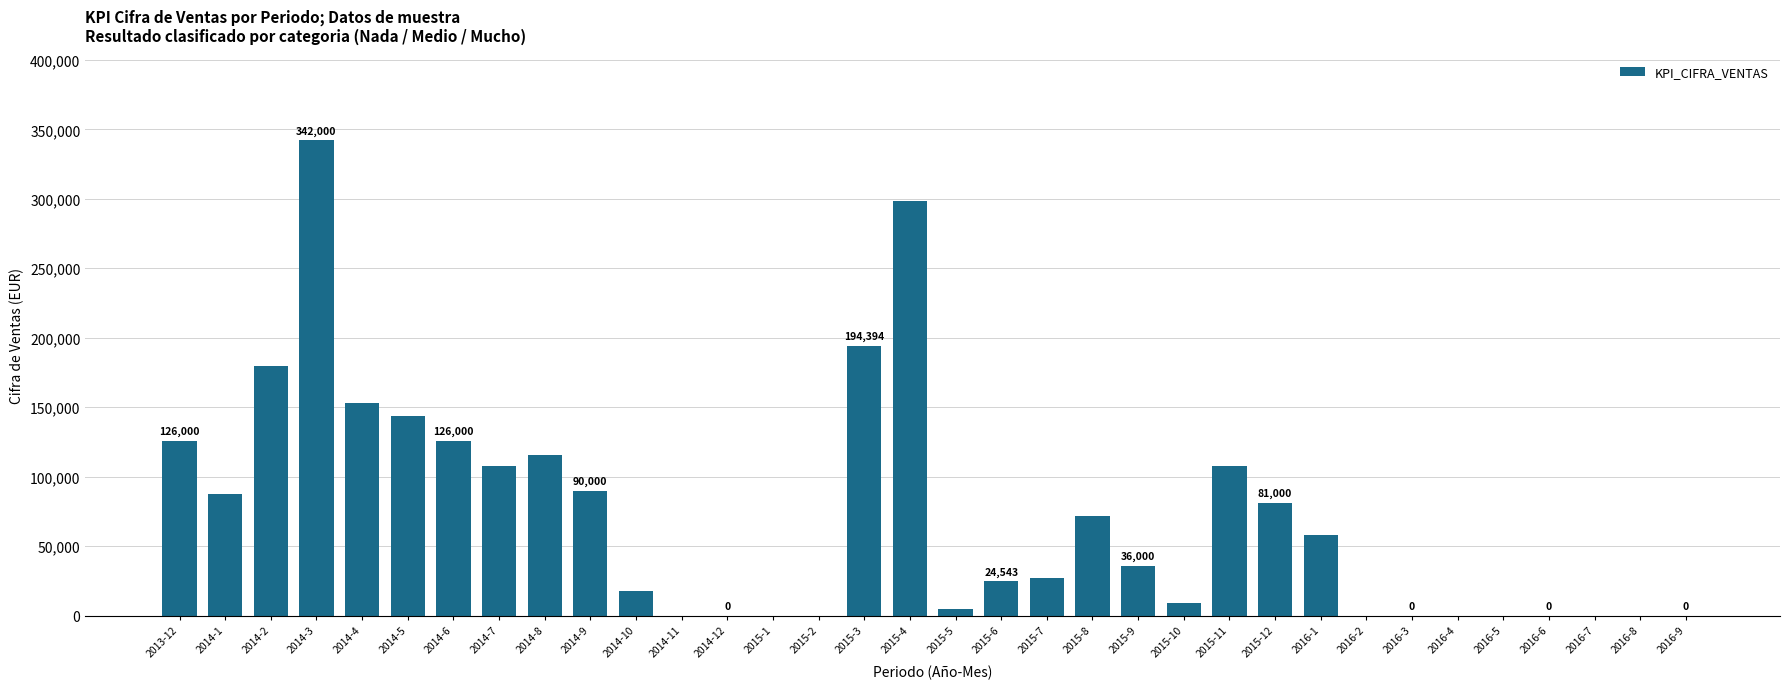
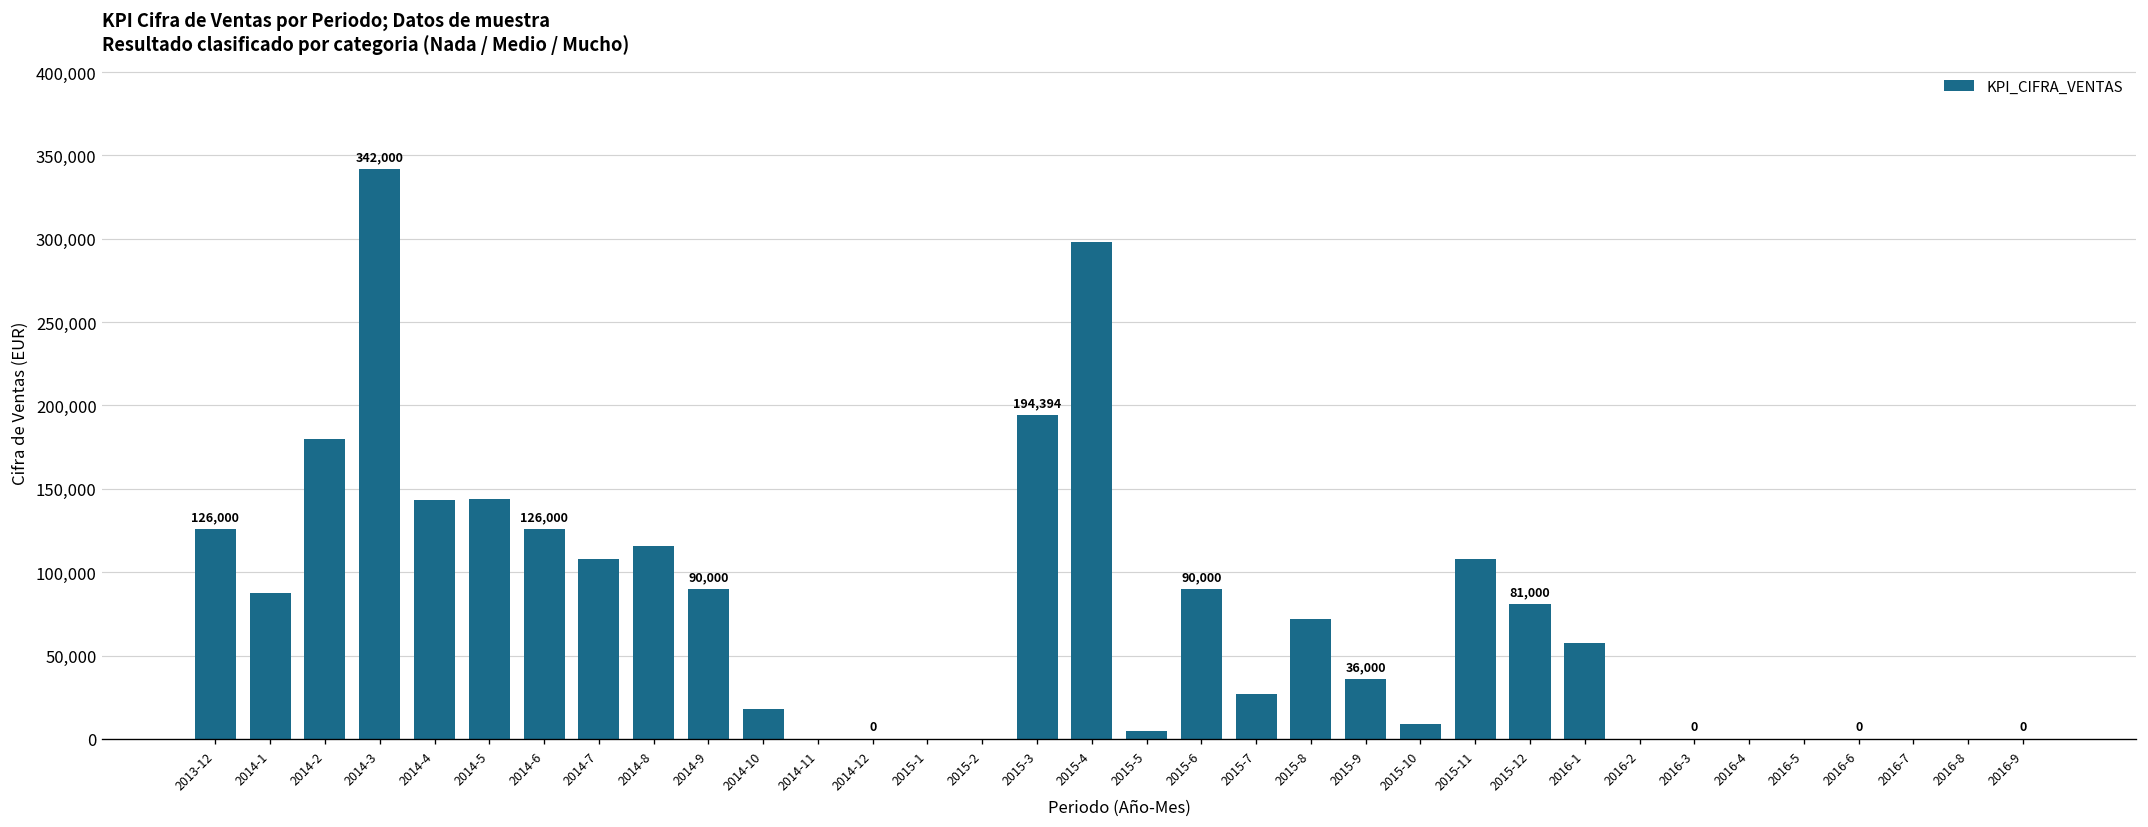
2014-4: 153,000 -> 143,000
2015-6: 24,543 -> 90,000
